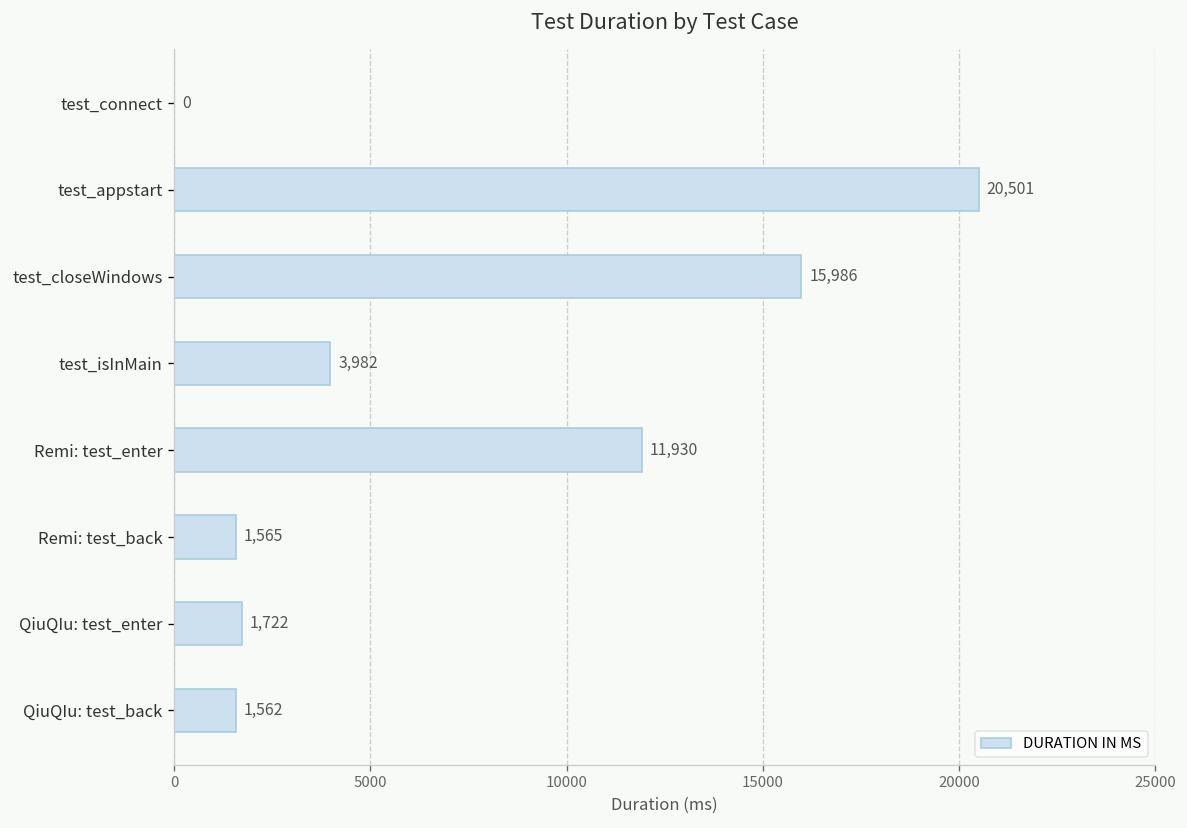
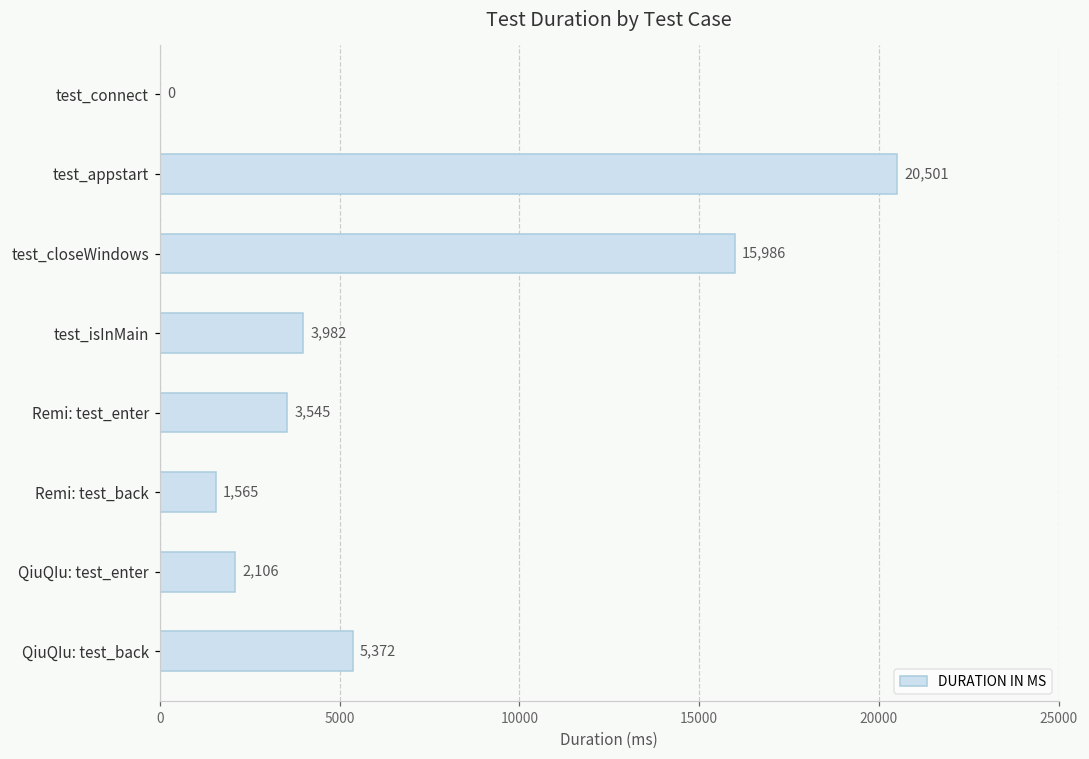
Remi: test_enter: 11,930 -> 3,545
QiuQIu: test_enter: 1,722 -> 2,106
QiuQIu: test_back: 1,562 -> 5,372
